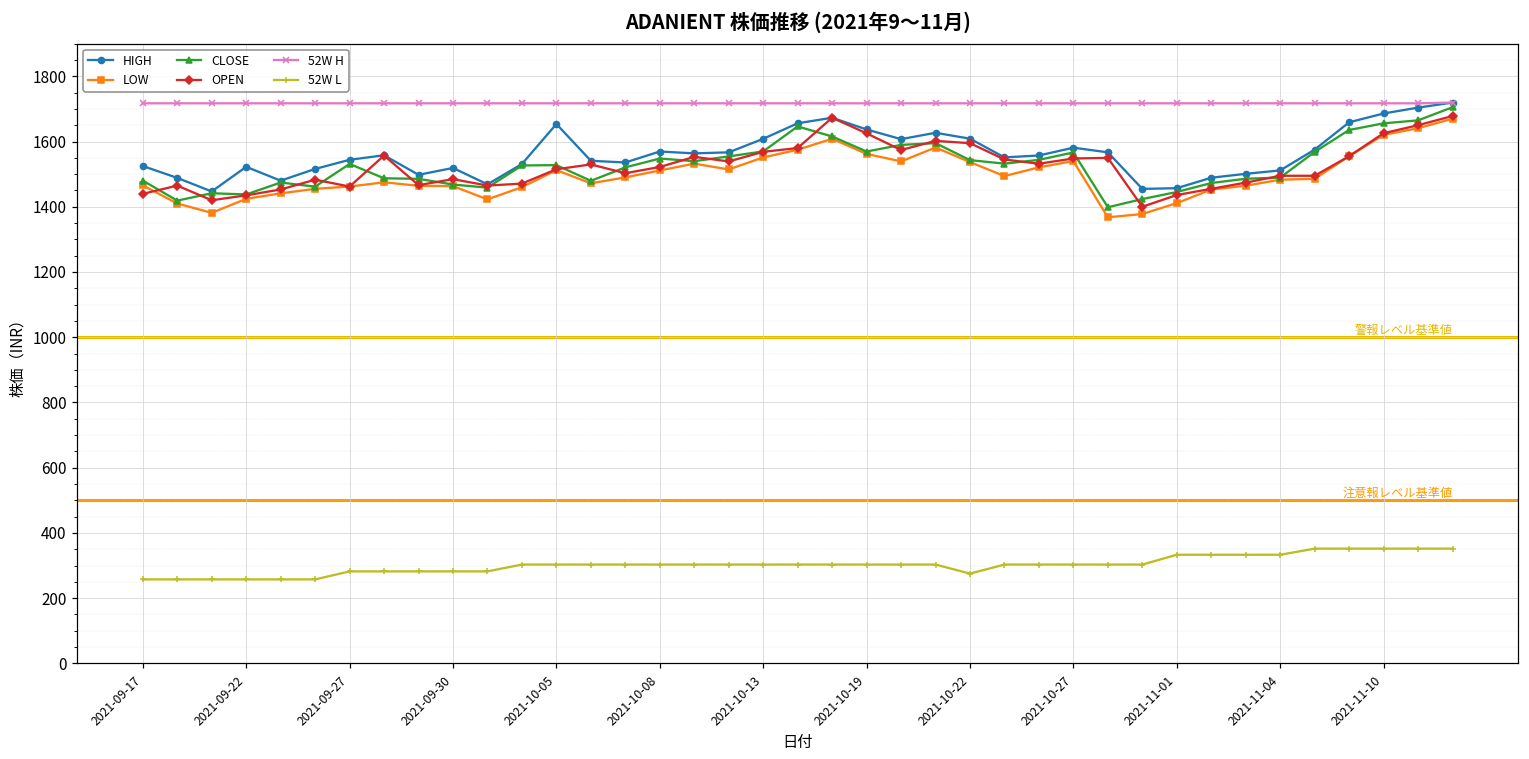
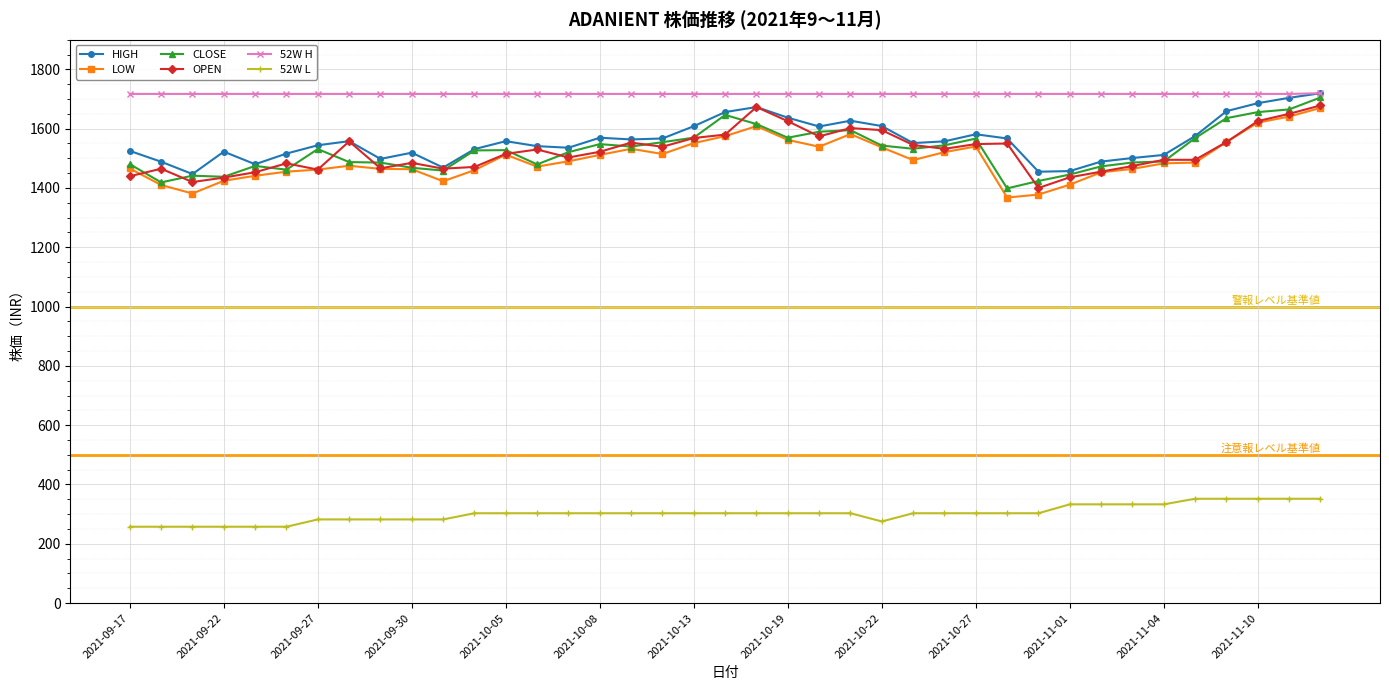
HIGH, 2021-10-05: 1650 -> 1560
